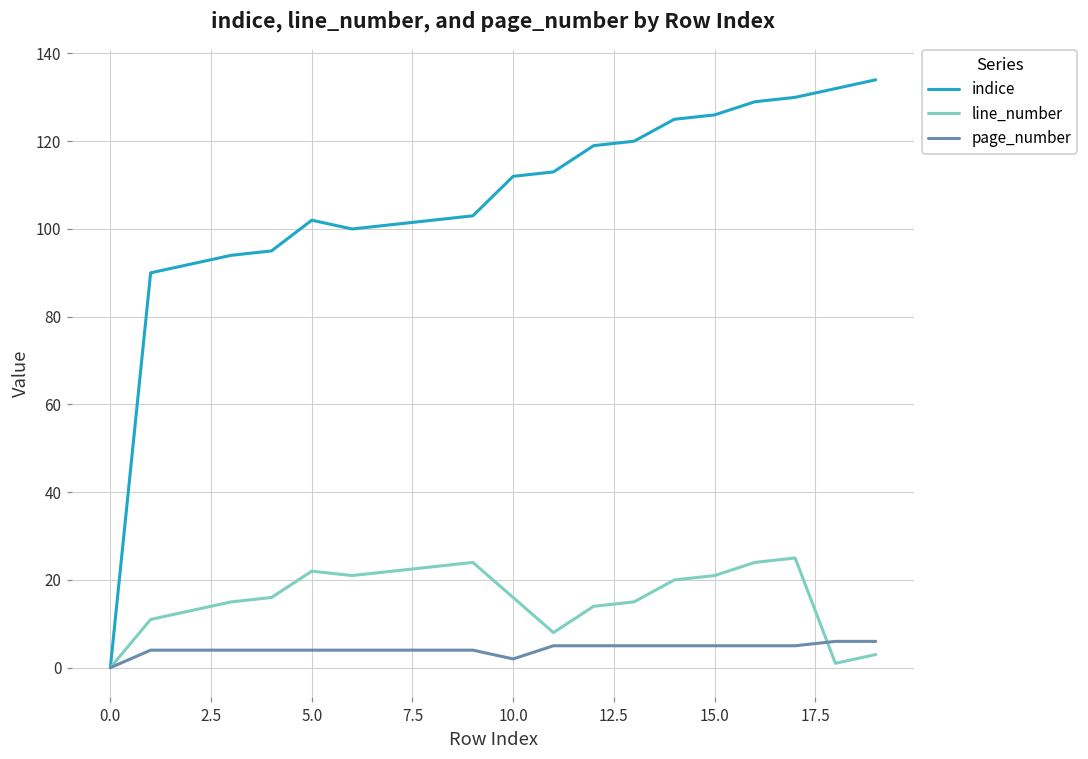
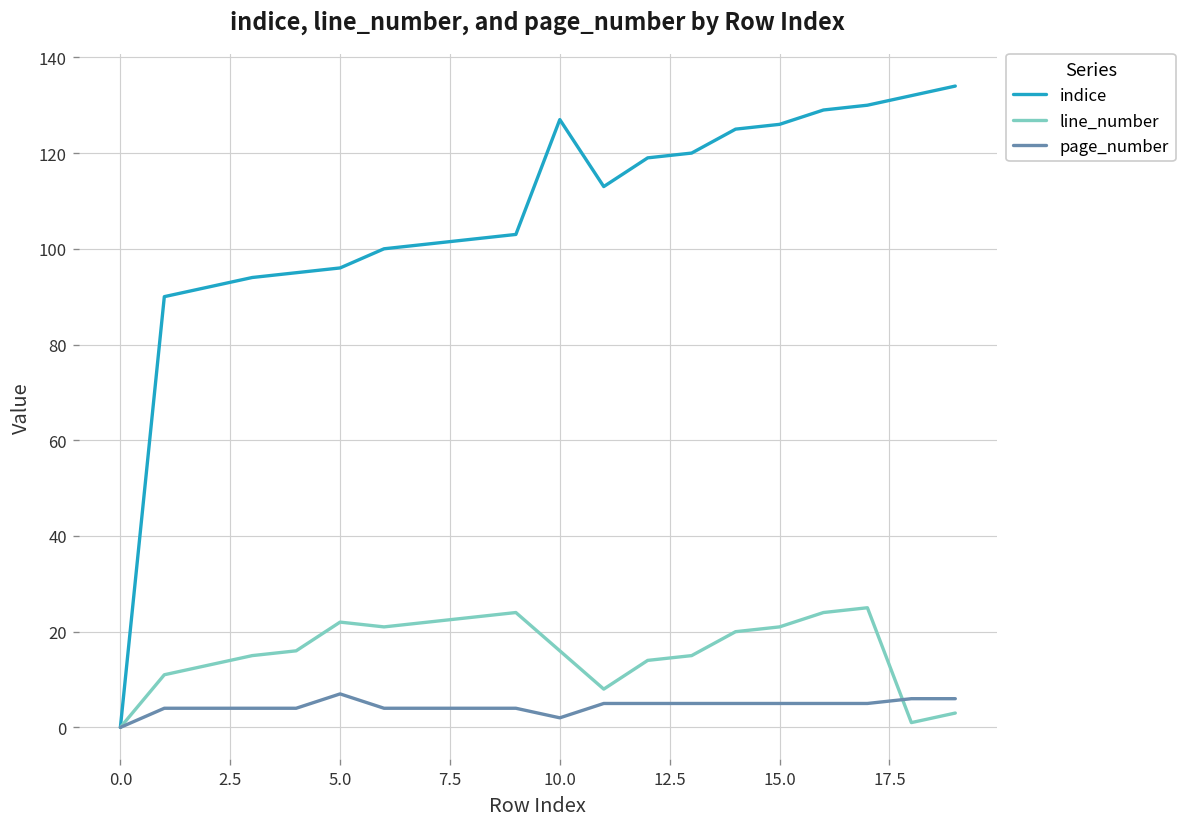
indice, 5.0: 102 -> 96
page_number, 5.0: 4 -> 7
indice, 10.0: 112 -> 127
